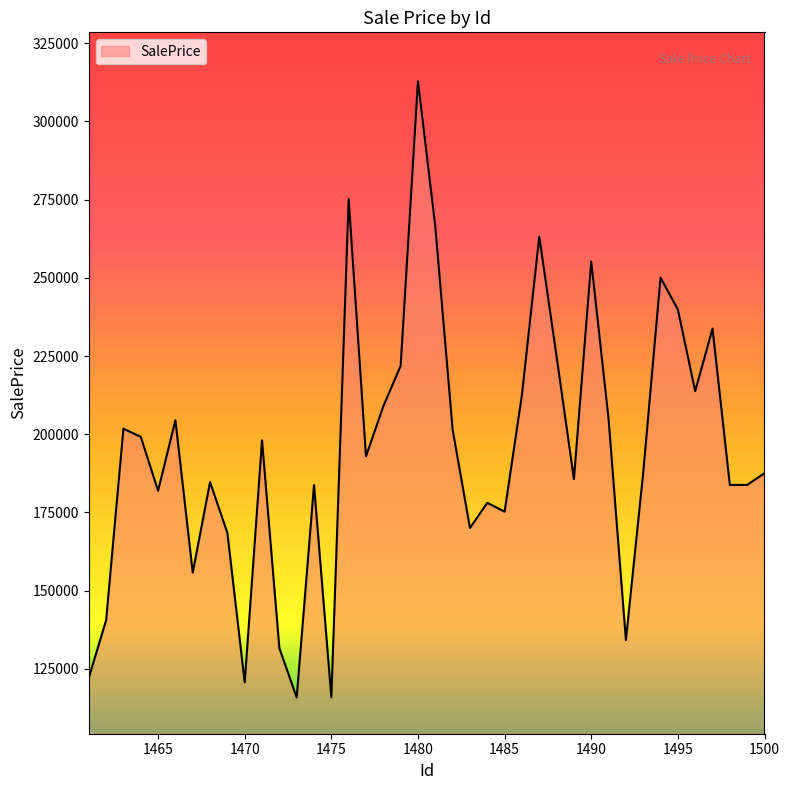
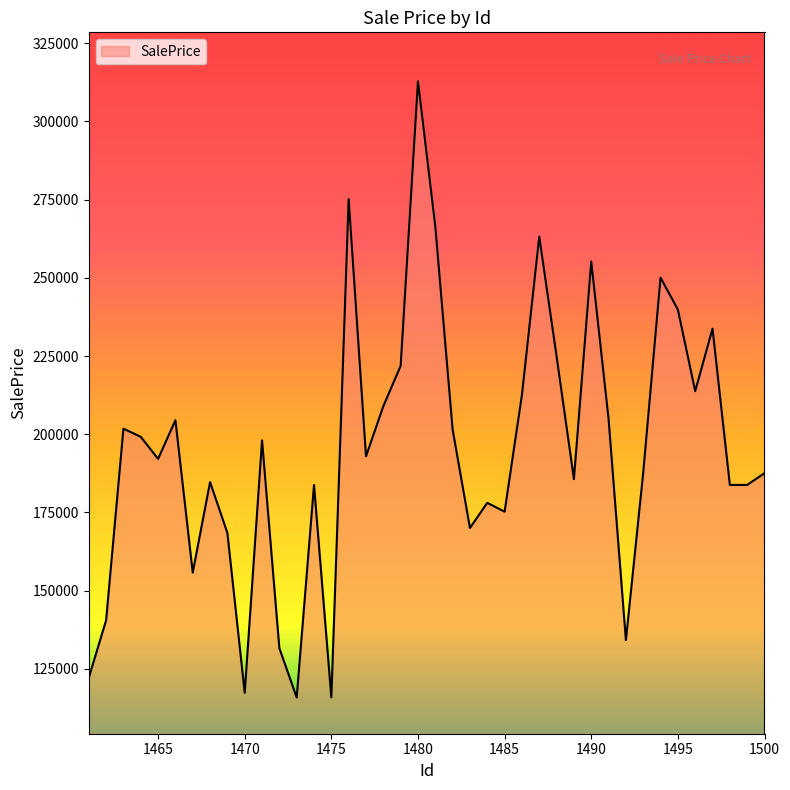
1465: 182000 -> 192000
1470: 121000 -> 117000
